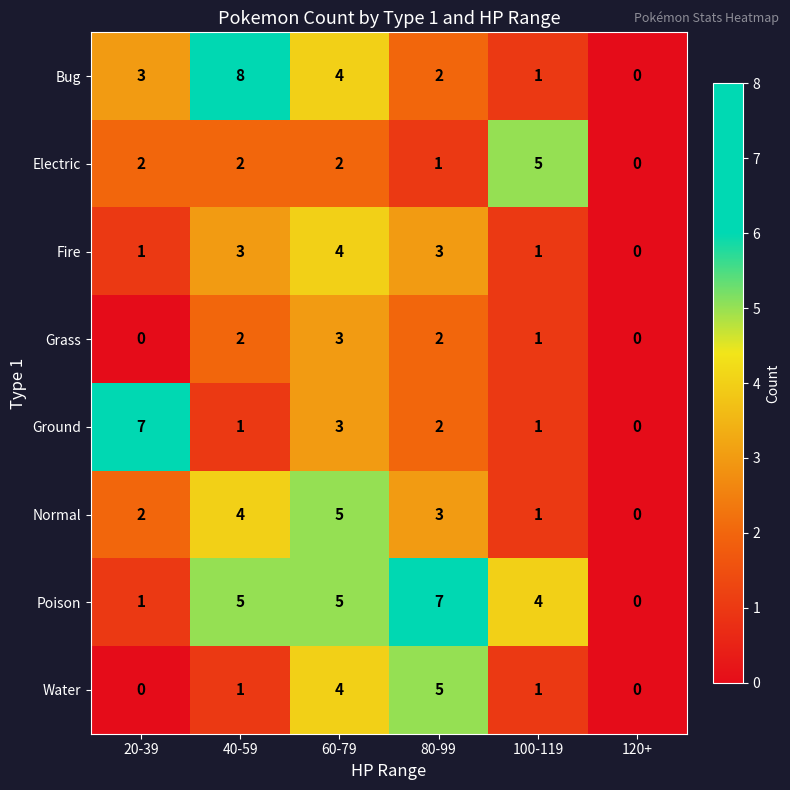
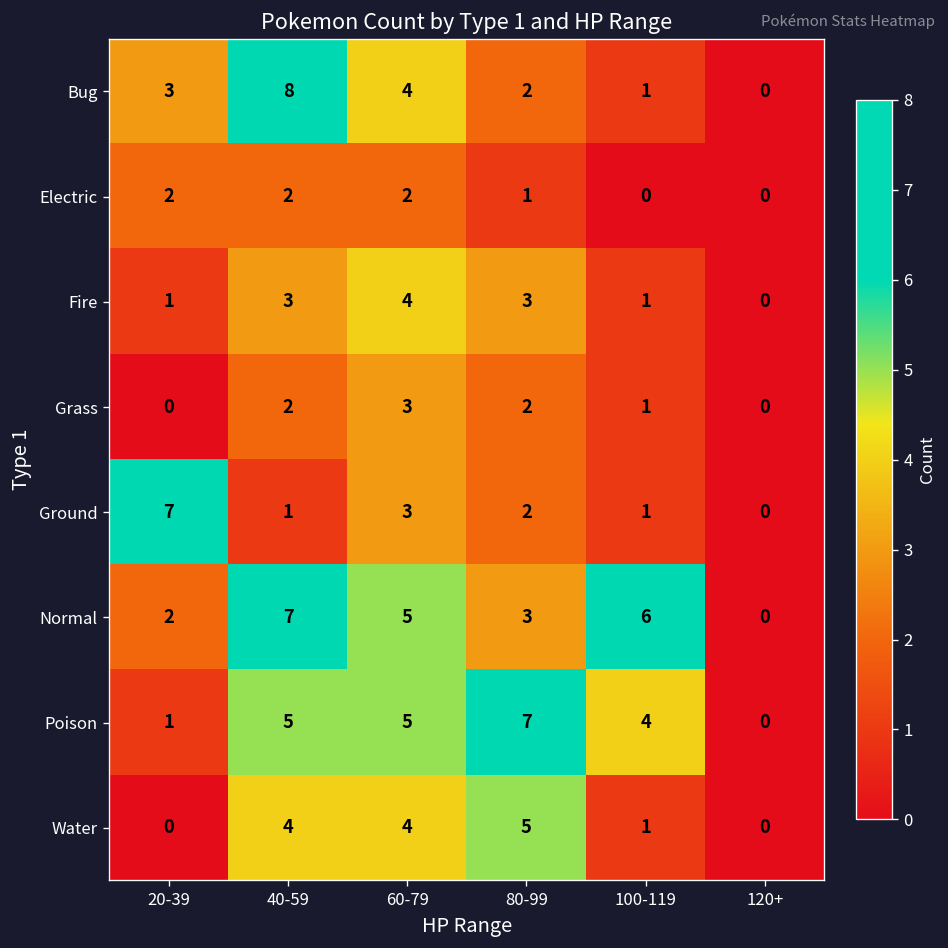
Electric, 100-119: 5 -> 0
Normal, 40-59: 4 -> 7
Normal, 100-119: 1 -> 6
Water, 40-59: 1 -> 4
